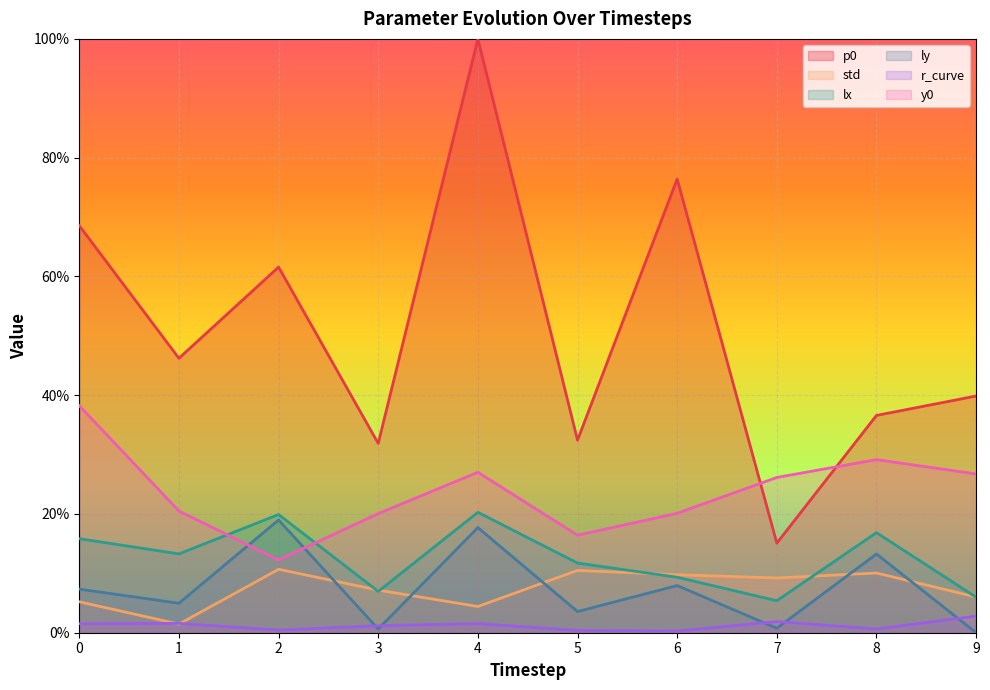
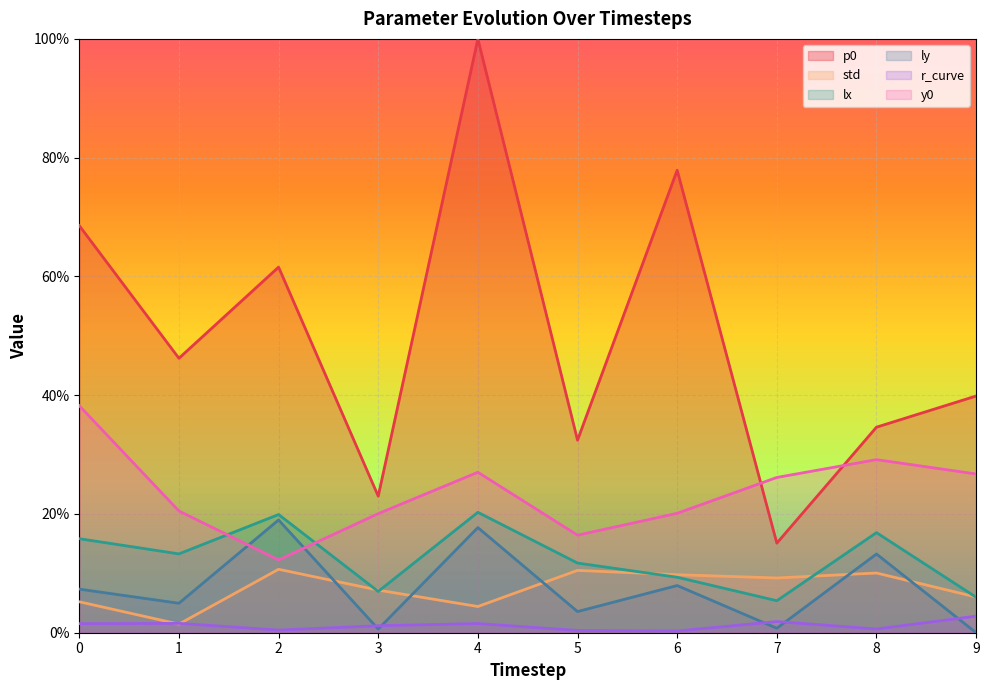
p0, 3: 32% -> 23%
p0, 6: 76% -> 78%
p0, 8: 37% -> 35%
